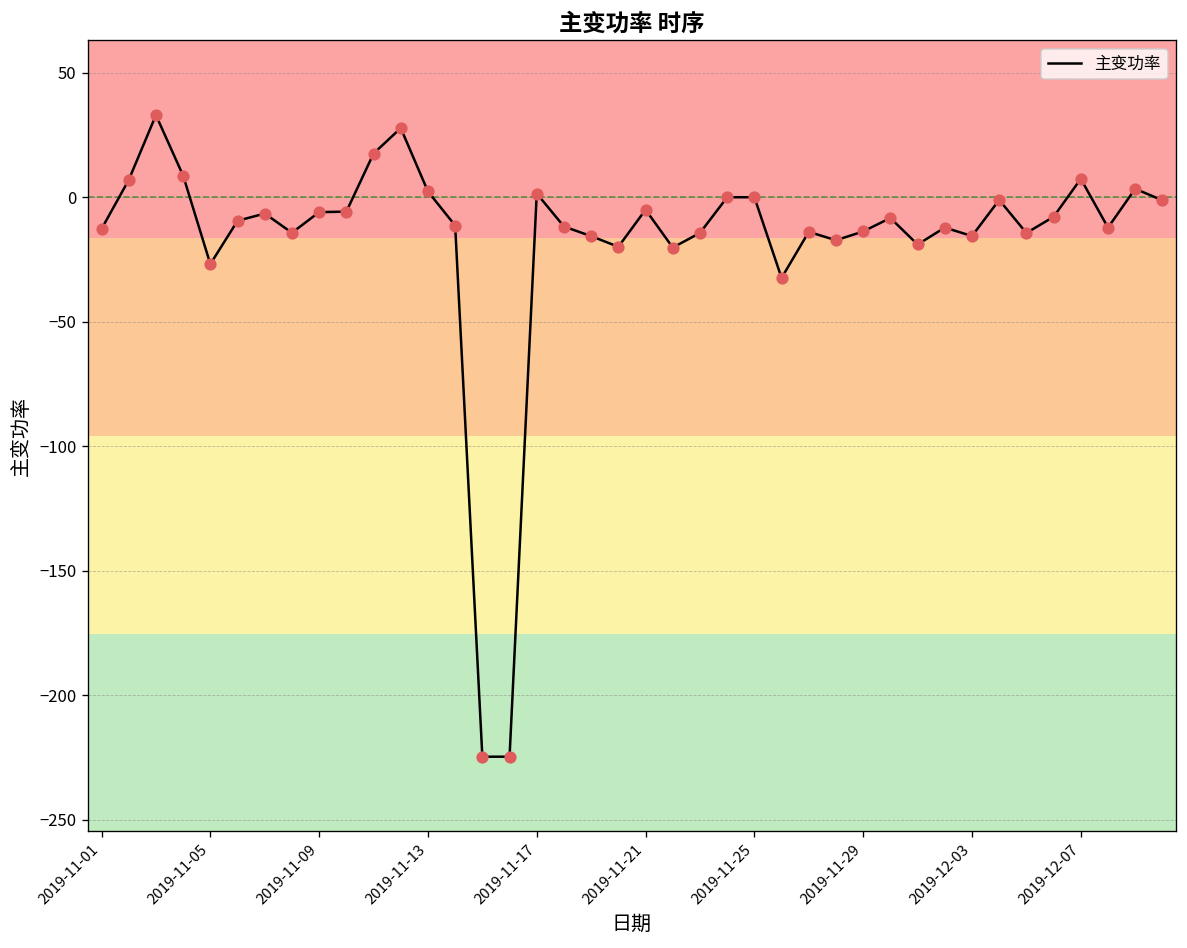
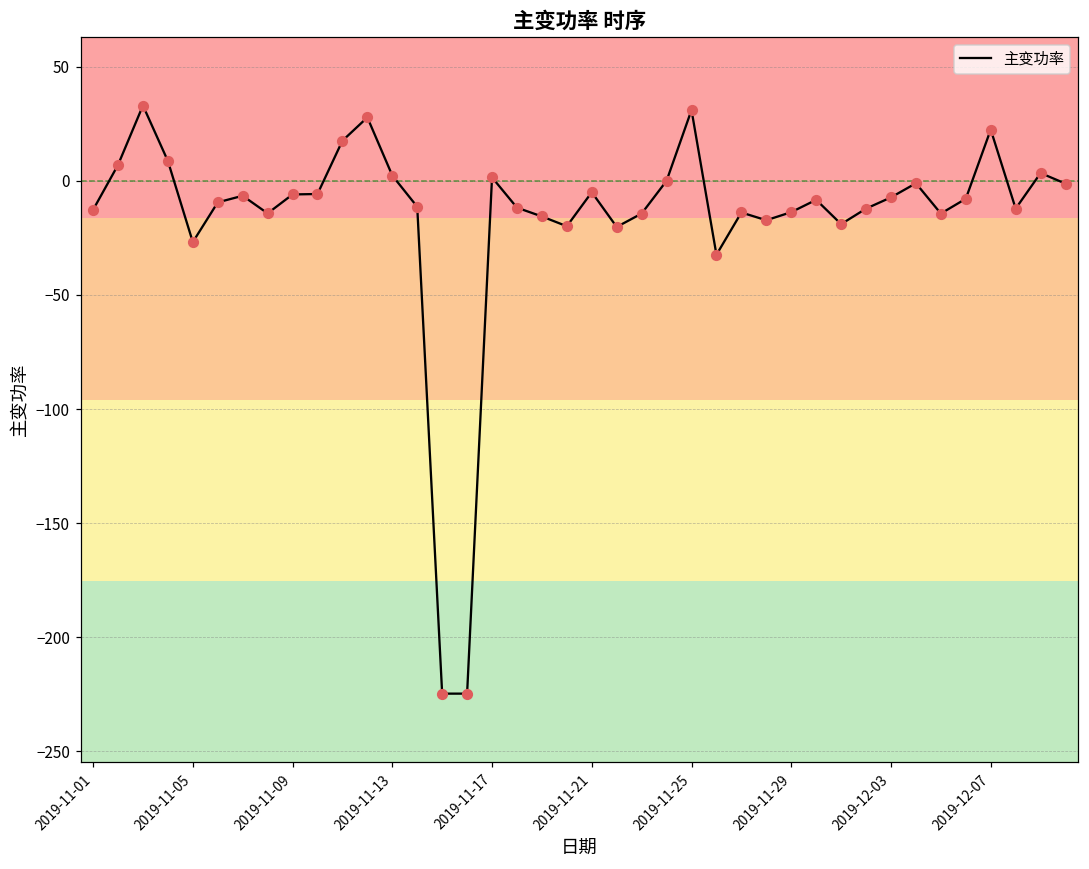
2019-11-25: 0 -> 31
2019-12-03: -16 -> -7
2019-12-07: 7 -> 22
